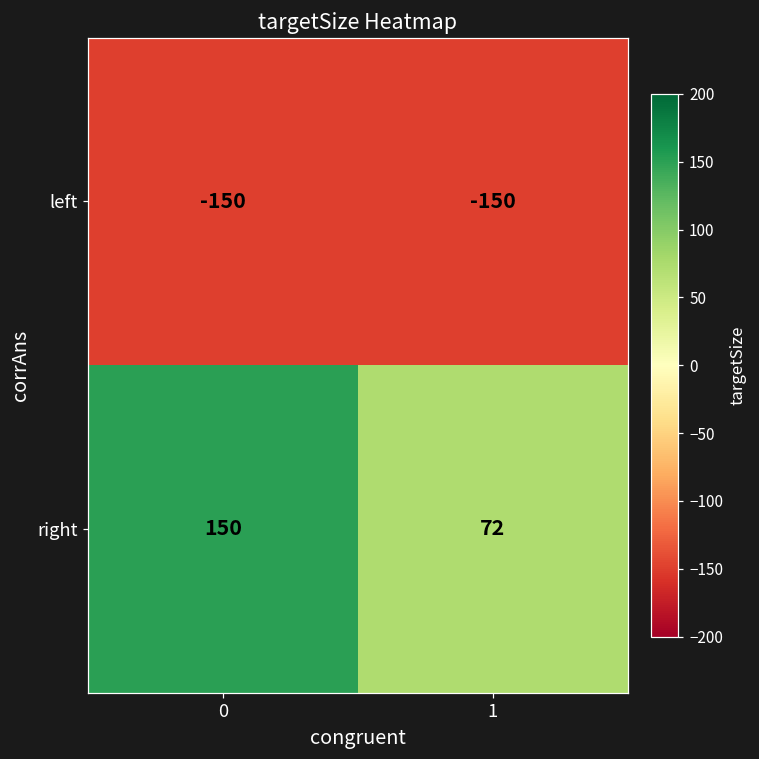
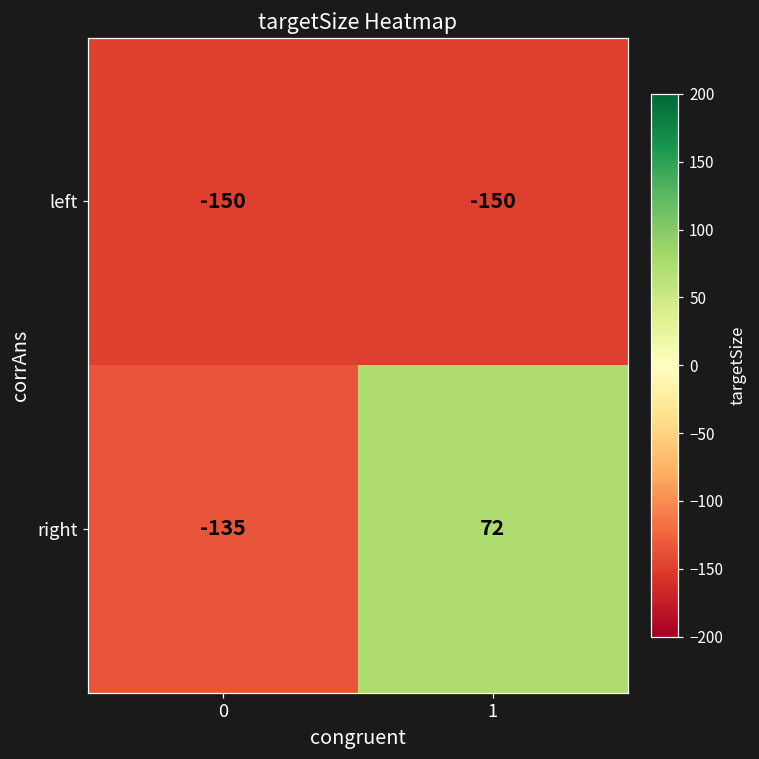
right, 0: 150 -> -135
